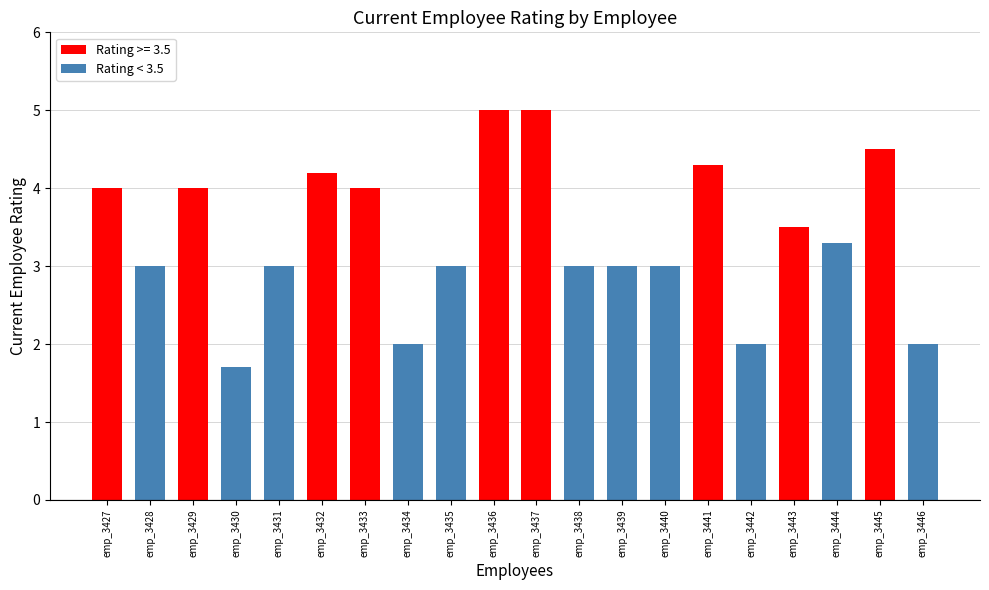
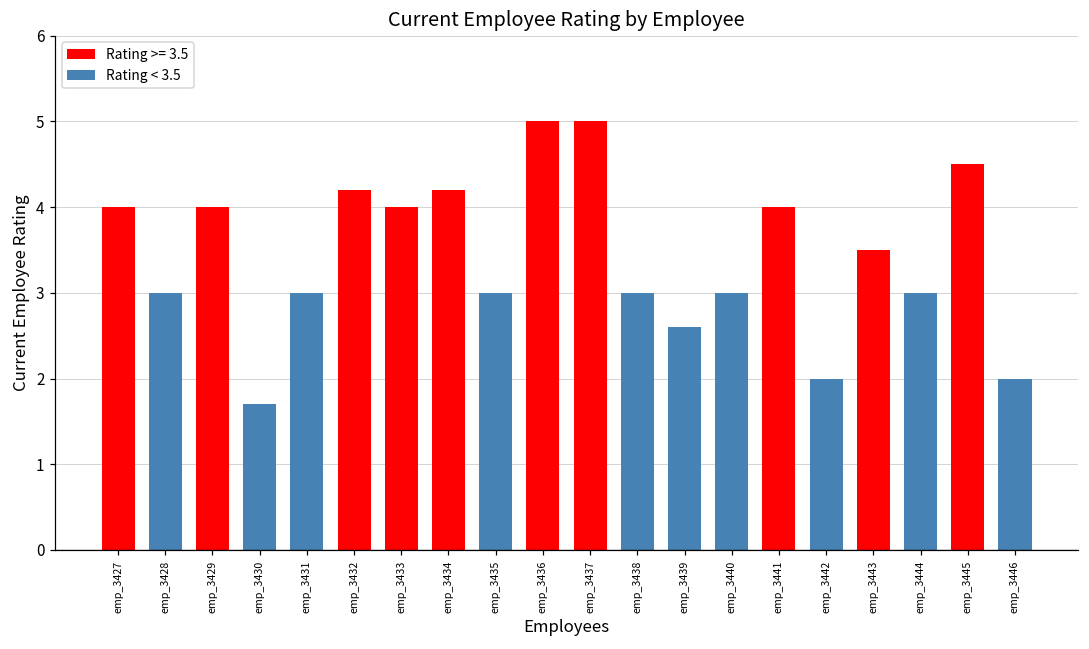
emp_3434: 2.0 -> 4.2
emp_3439: 3.0 -> 2.6
emp_3441: 4.3 -> 4.0
emp_3444: 3.3 -> 3.0
